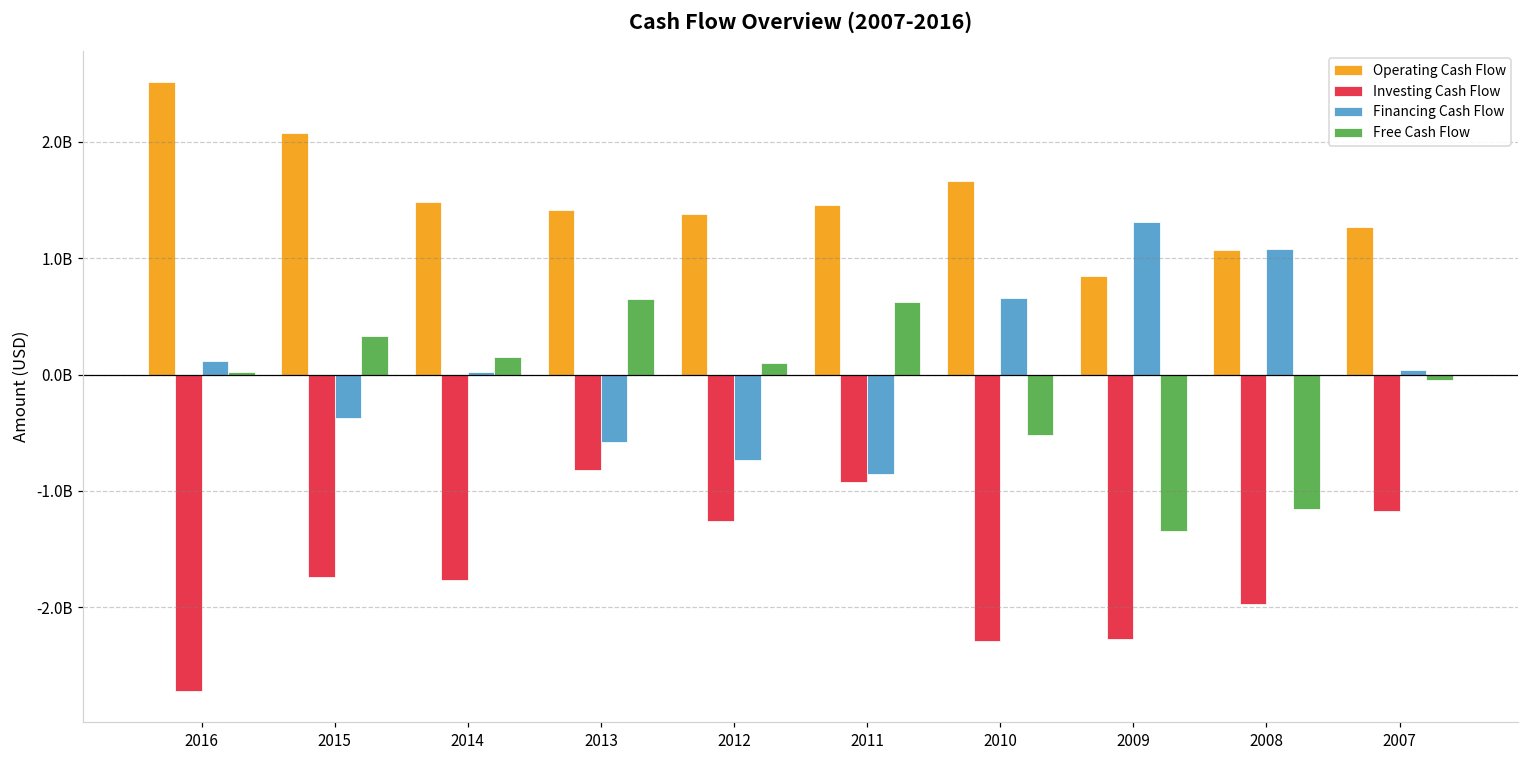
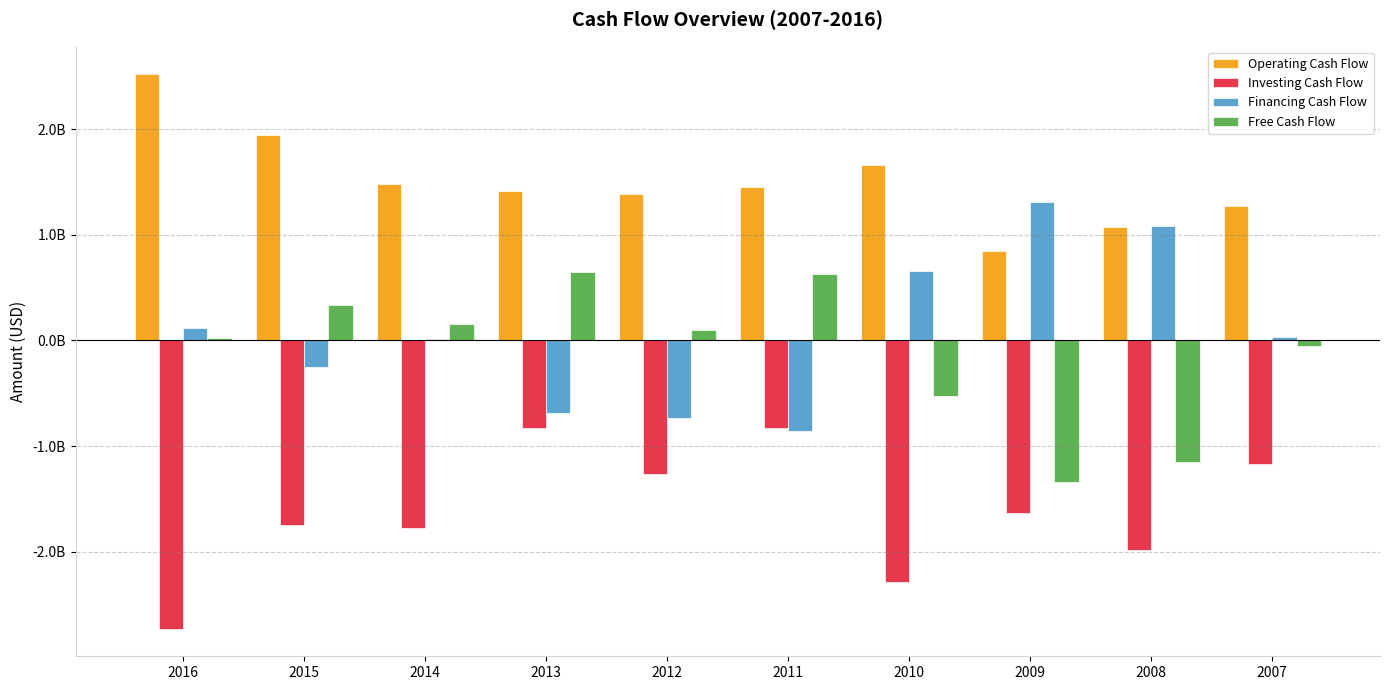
Operating Cash Flow, 2015: 2080000000 -> 1950000000
Financing Cash Flow, 2015: -370000000 -> -250000000
Financing Cash Flow, 2013: -580000000 -> -690000000
Investing Cash Flow, 2011: -920000000 -> -830000000
Investing Cash Flow, 2009: -2270000000 -> -1640000000
